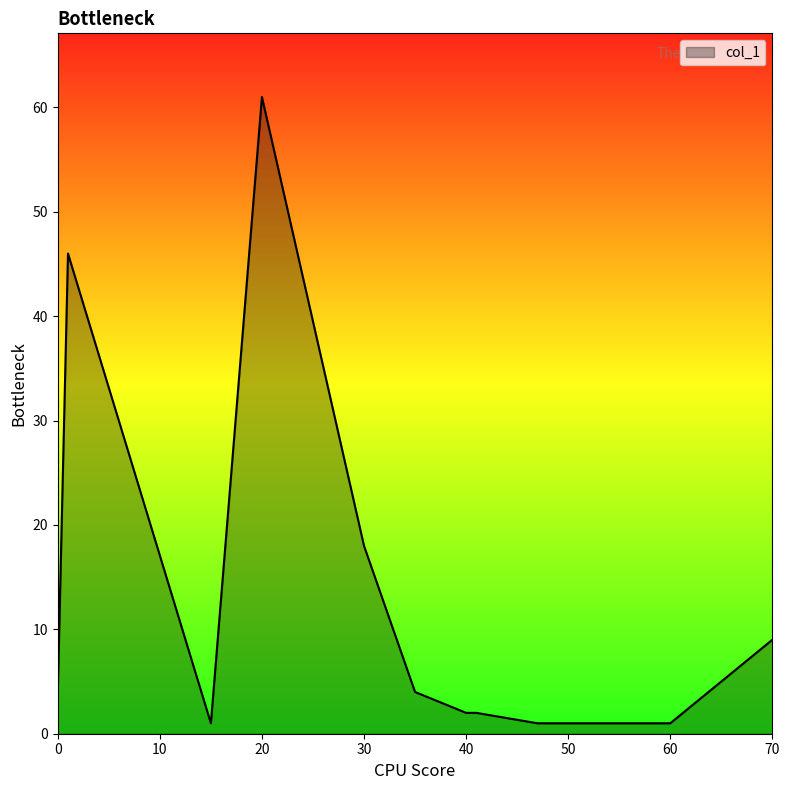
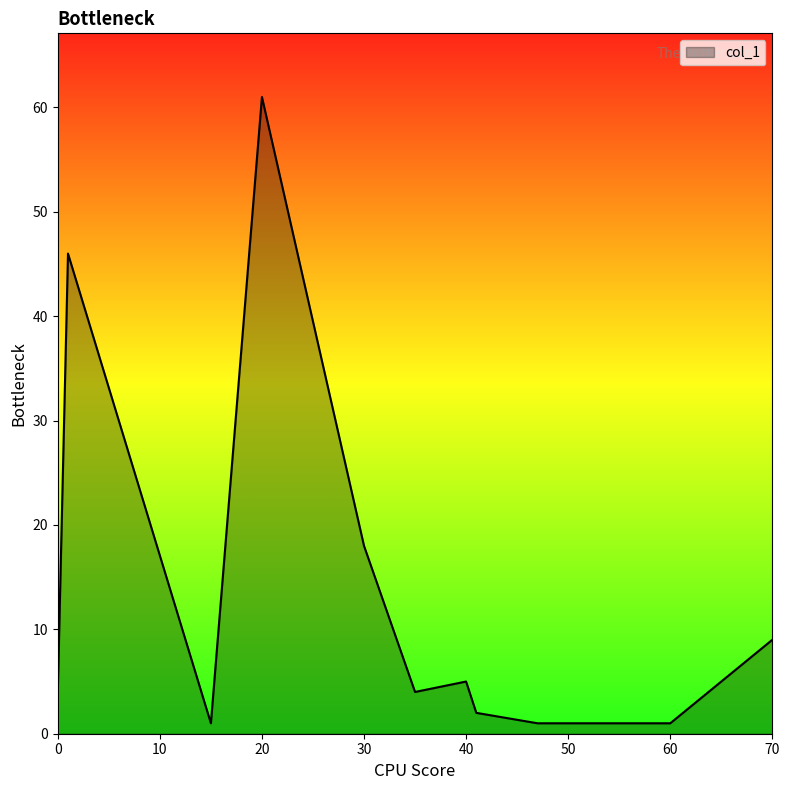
40: 2 -> 5
